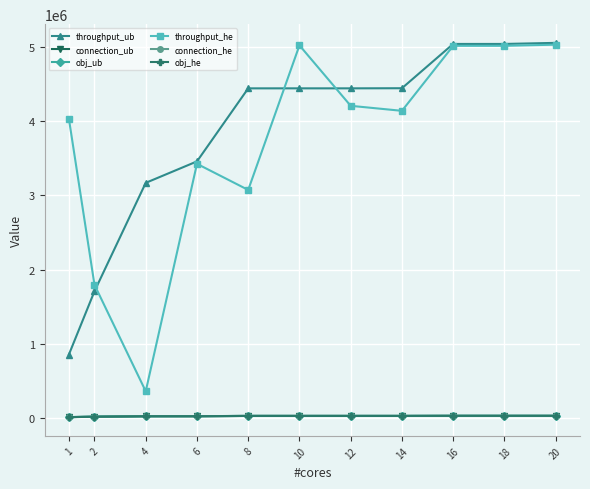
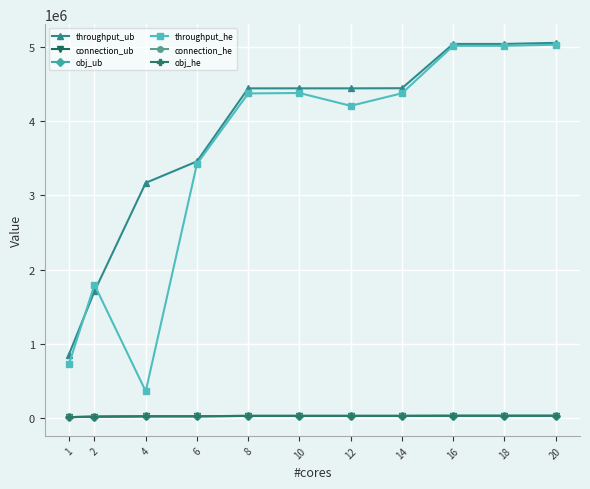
throughput_he, 1: 4000000 -> 700000
throughput_he, 8: 3100000 -> 4400000
throughput_he, 10: 5000000 -> 4400000
throughput_he, 14: 4100000 -> 4400000
